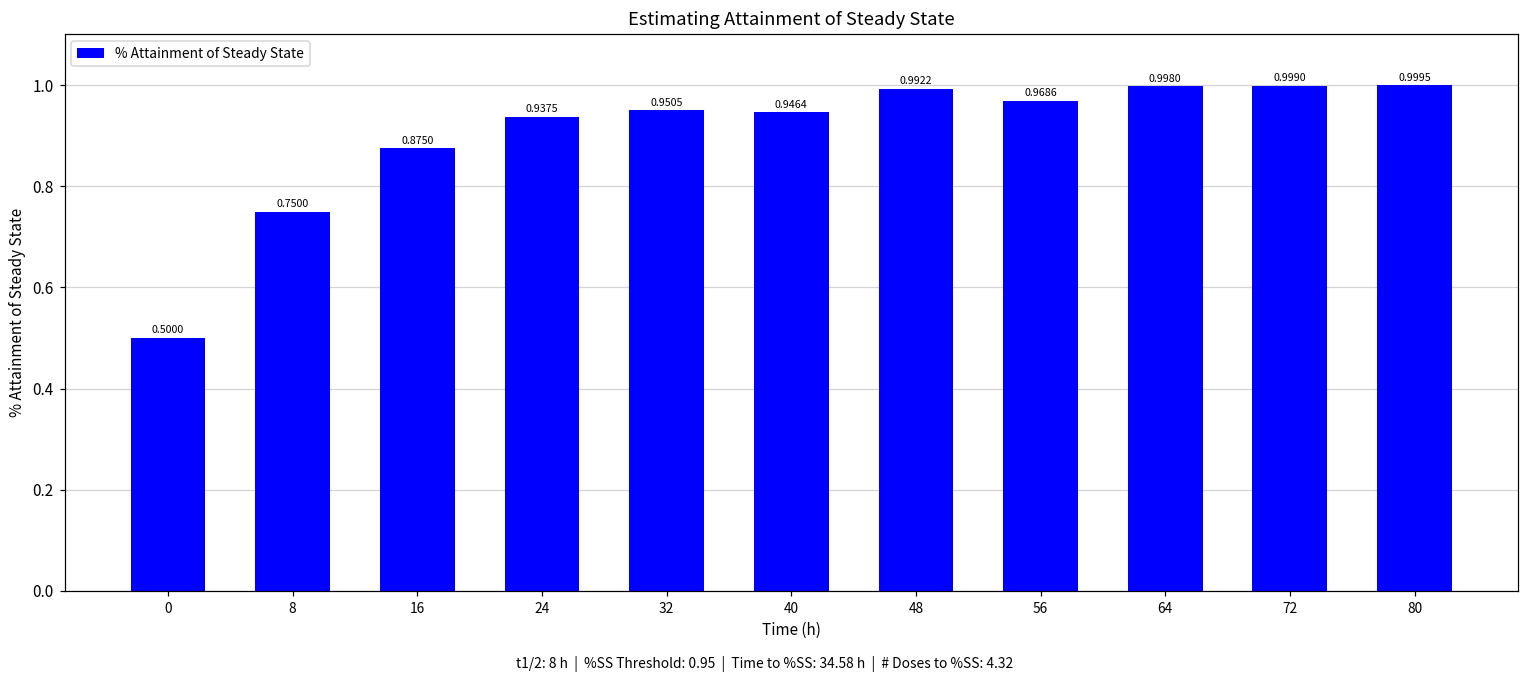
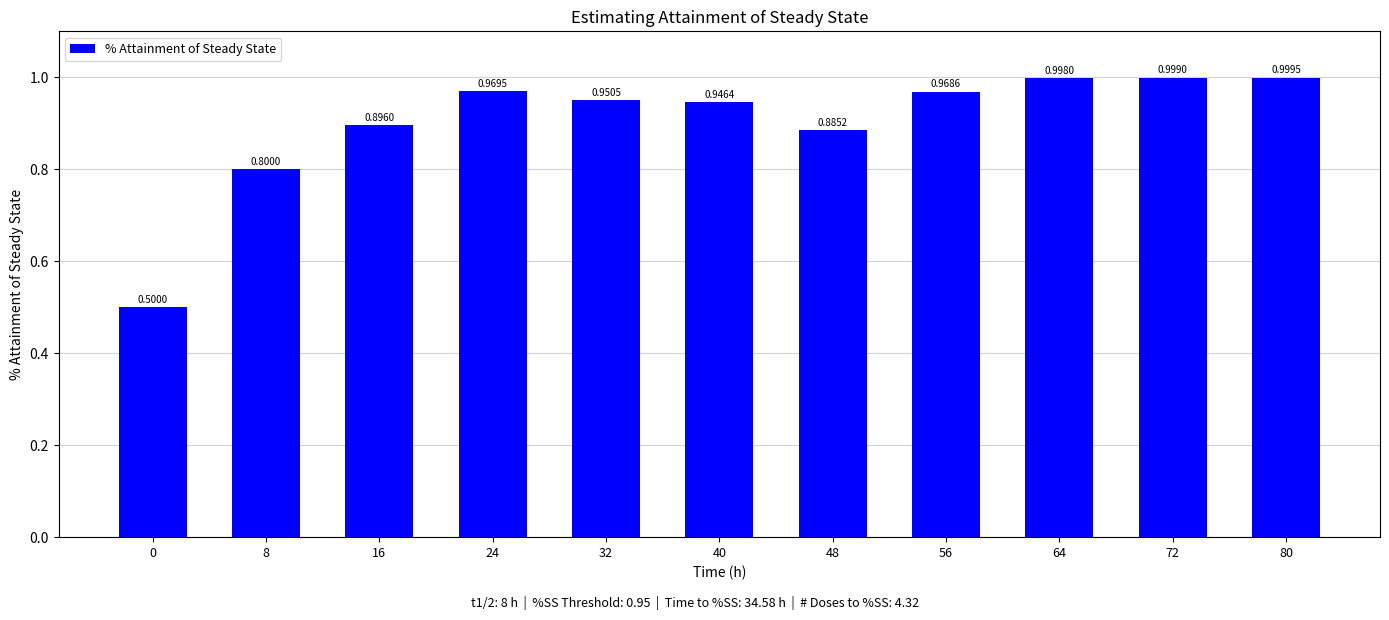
8: 0.7500 -> 0.8000
16: 0.8750 -> 0.8960
24: 0.9375 -> 0.9695
48: 0.9922 -> 0.8852
